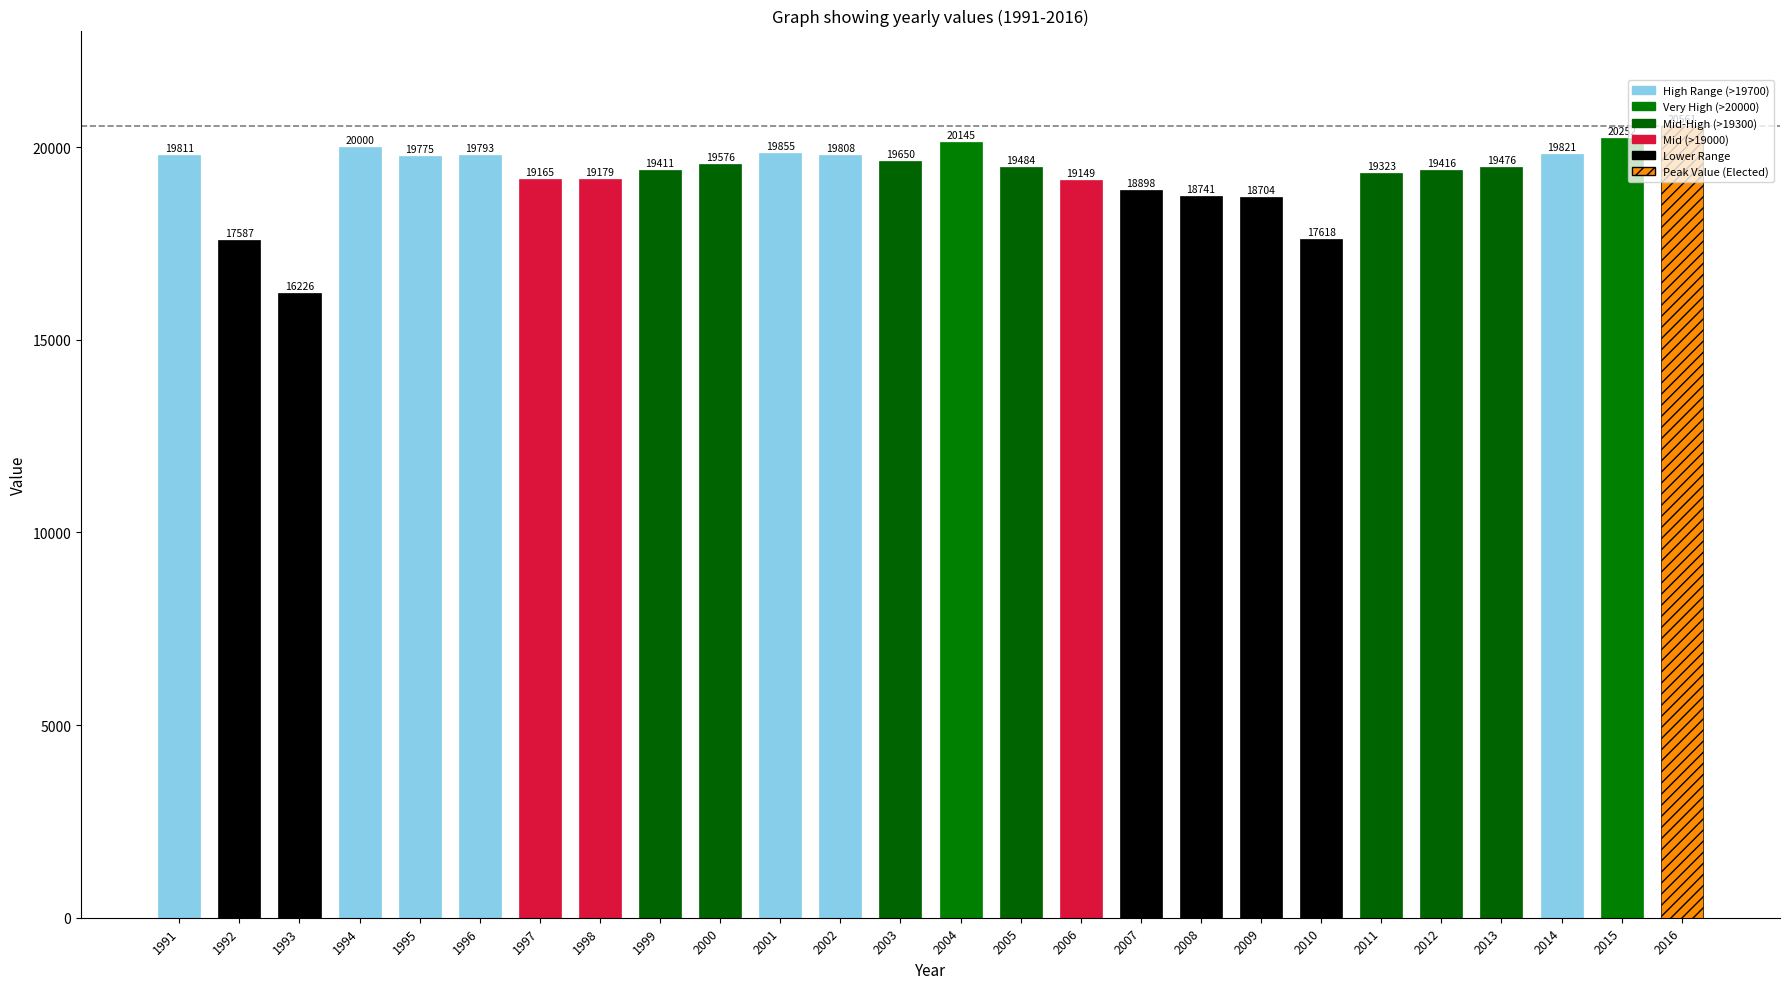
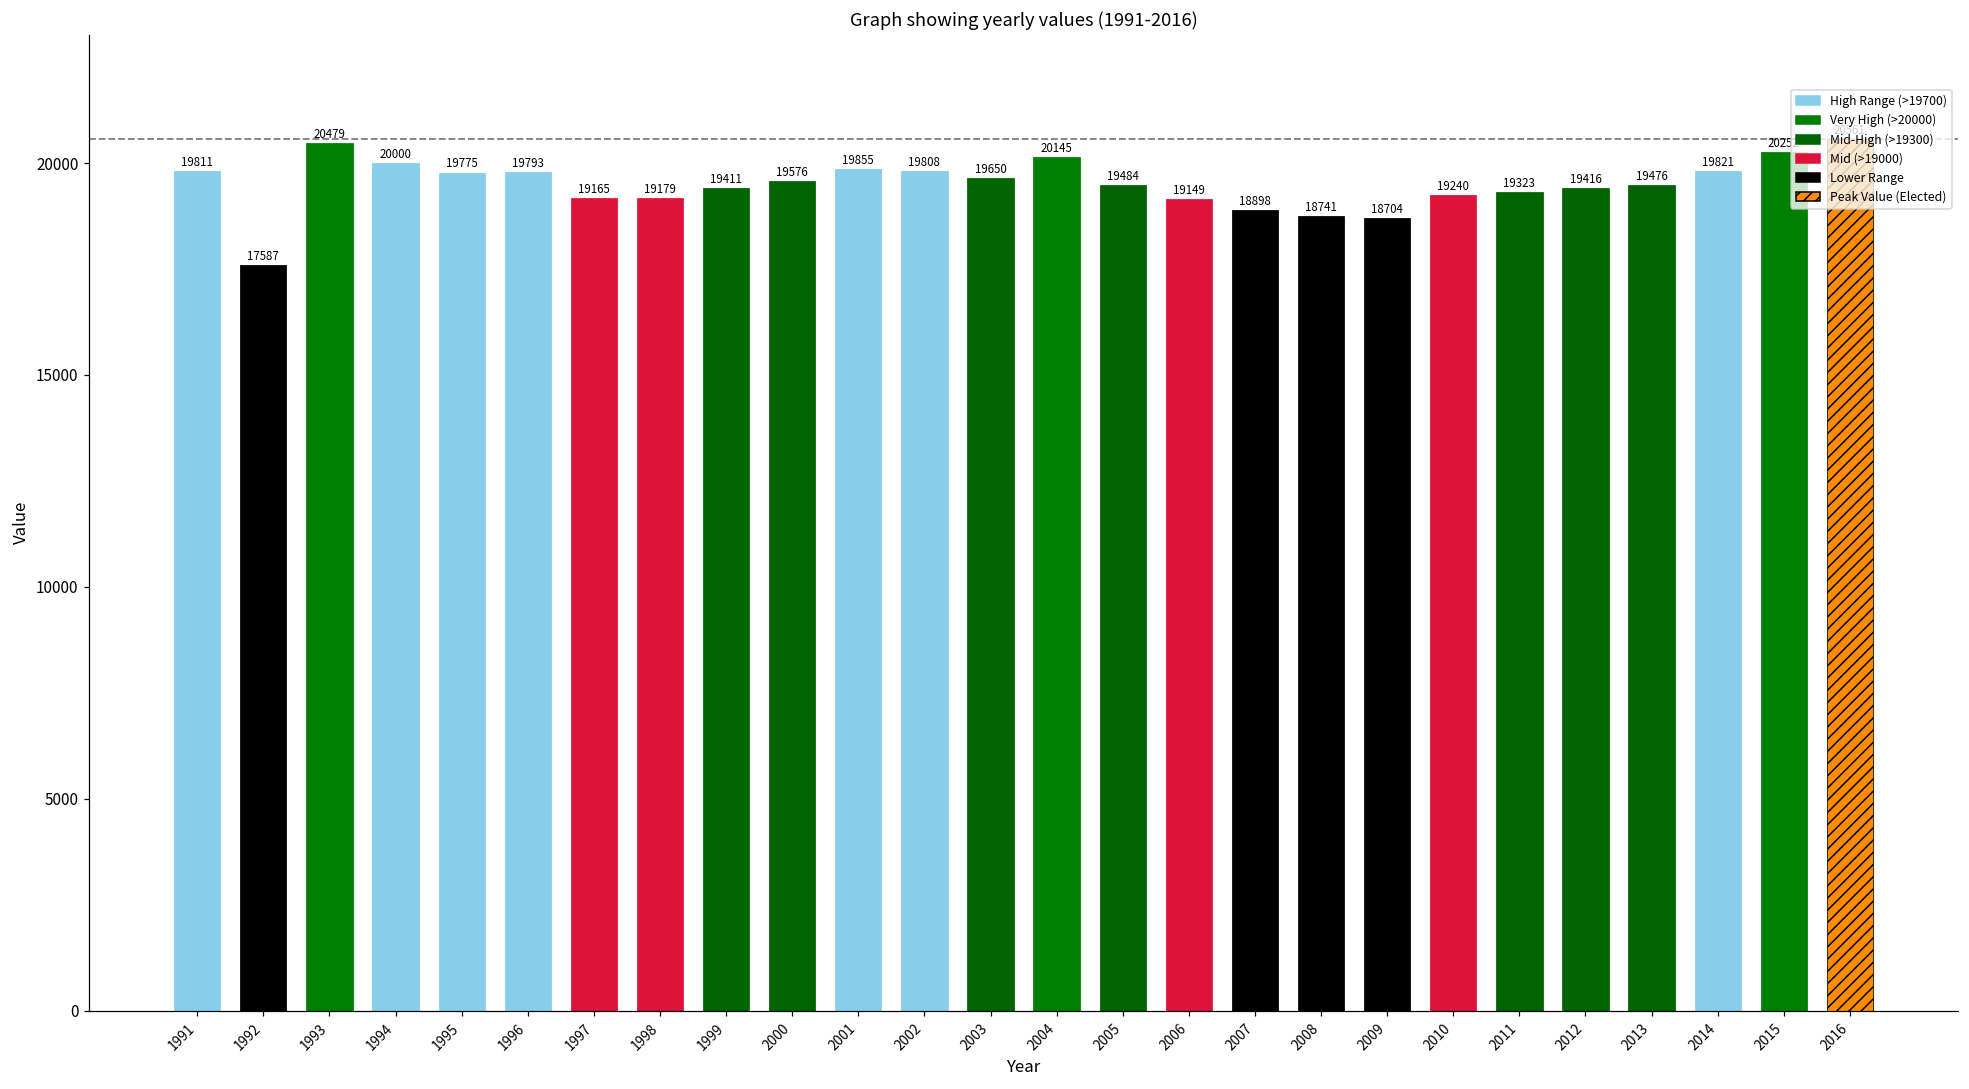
1993: 16226 -> 20479
2010: 17618 -> 19240
